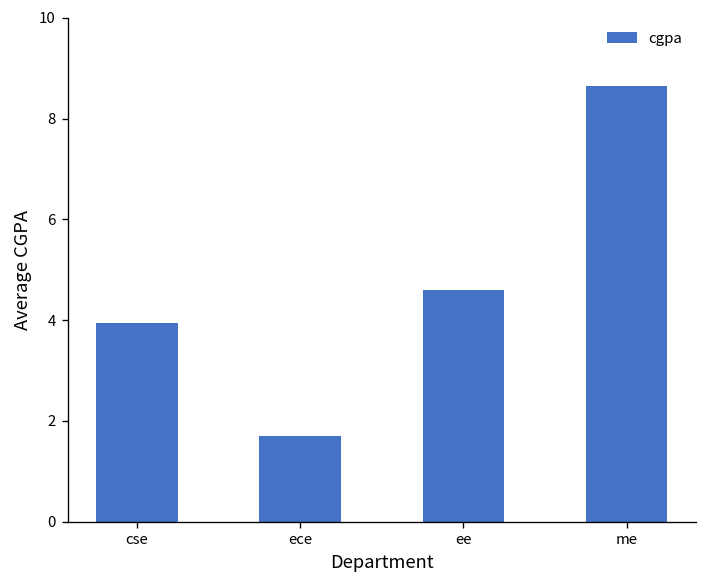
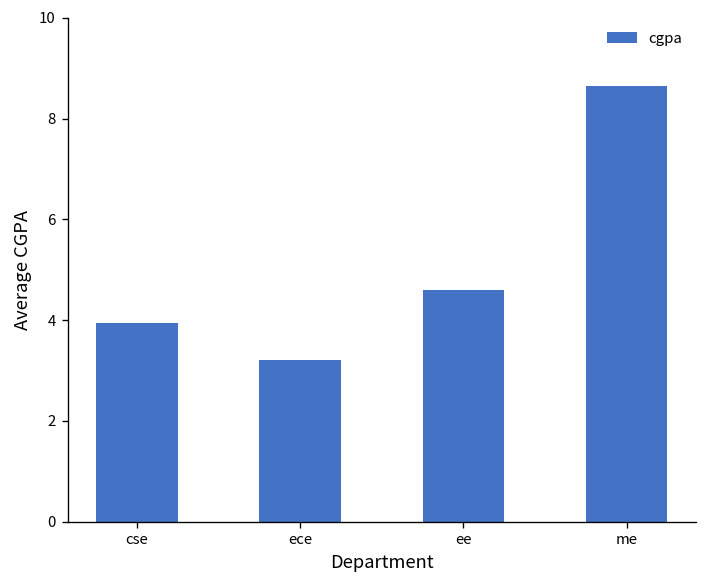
ece: 1.7 -> 3.2
